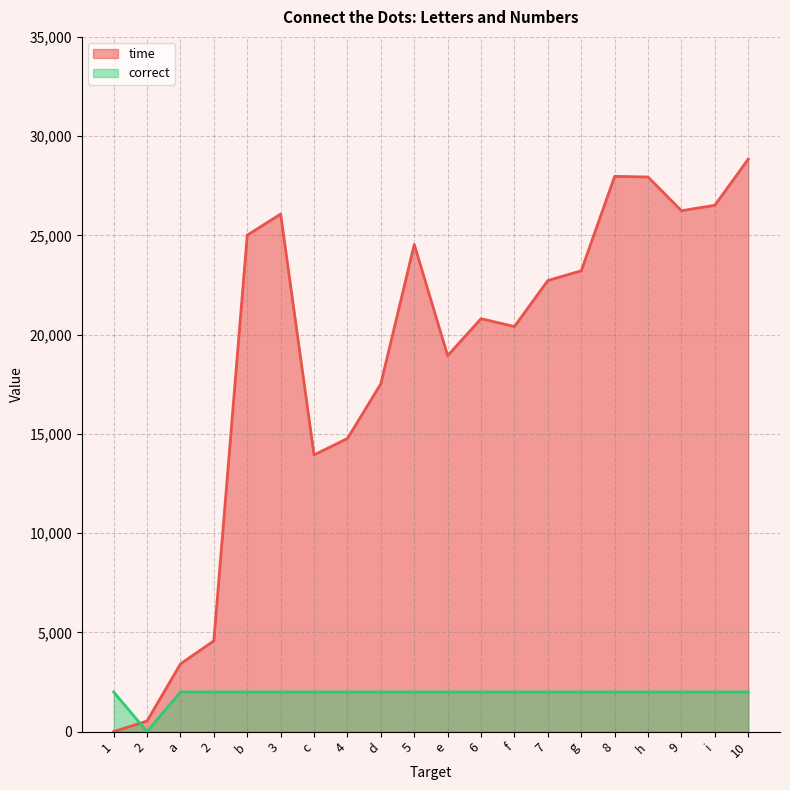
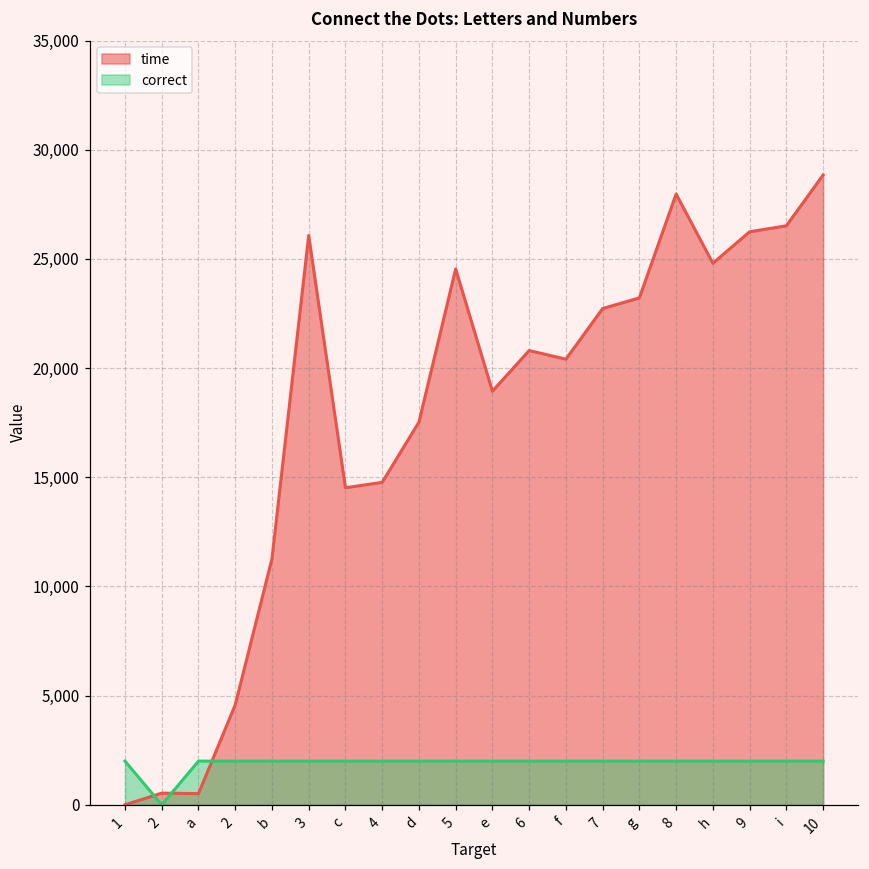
time, a: 3,400 -> 500
time, b: 25,000 -> 11,300
time, c: 13,900 -> 14,500
time, h: 27,900 -> 24,800
